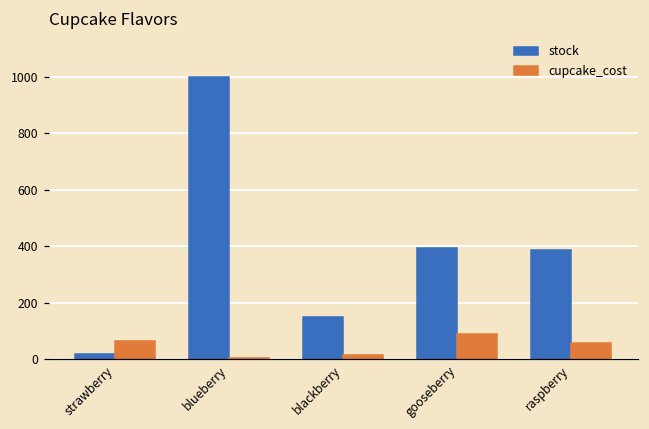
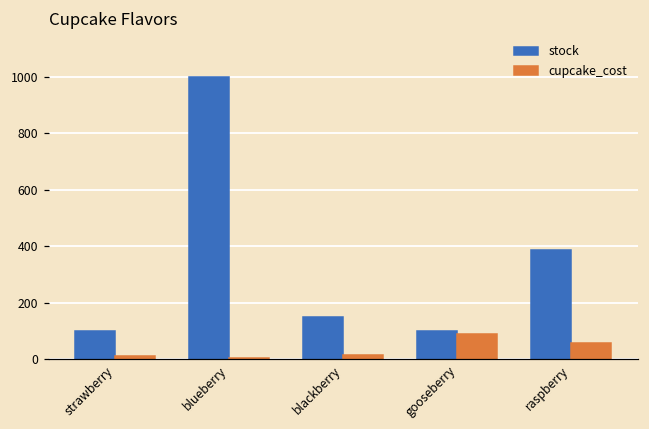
stock, strawberry: 20 -> 100
cupcake_cost, strawberry: 70 -> 10
stock, gooseberry: 390 -> 100
